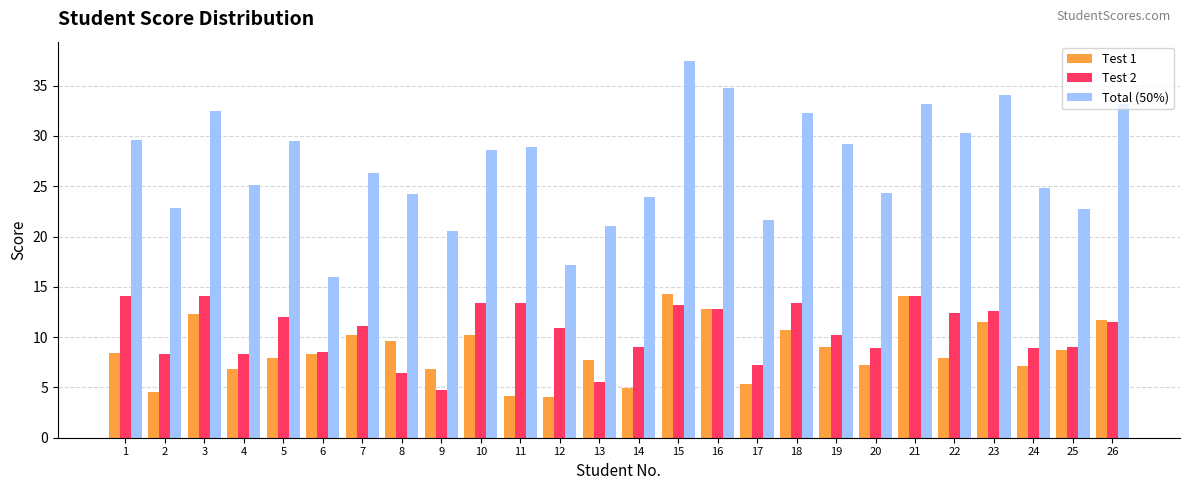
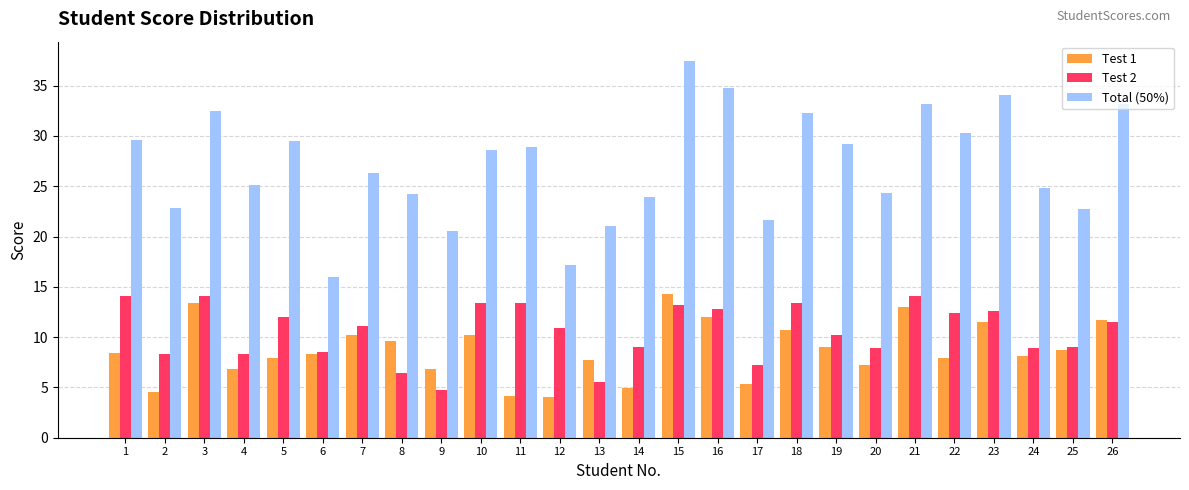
Test 1, 3: 12.3 -> 13.4
Test 1, 16: 12.8 -> 12.0
Test 1, 21: 14.1 -> 13.0
Test 1, 24: 7.1 -> 8.1
